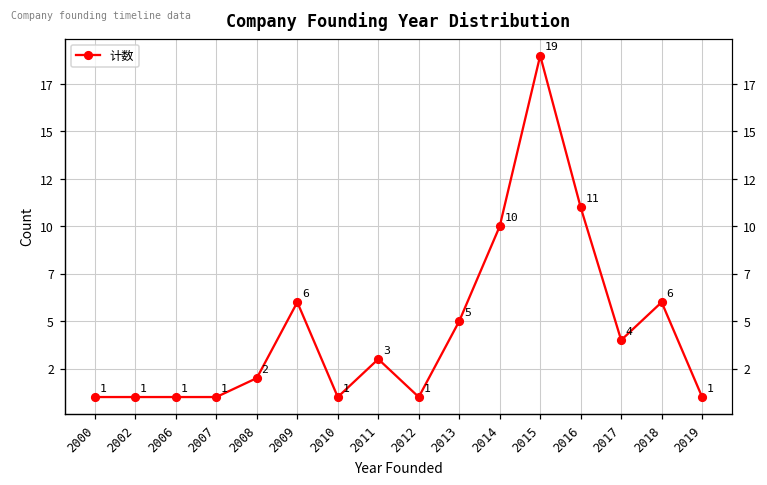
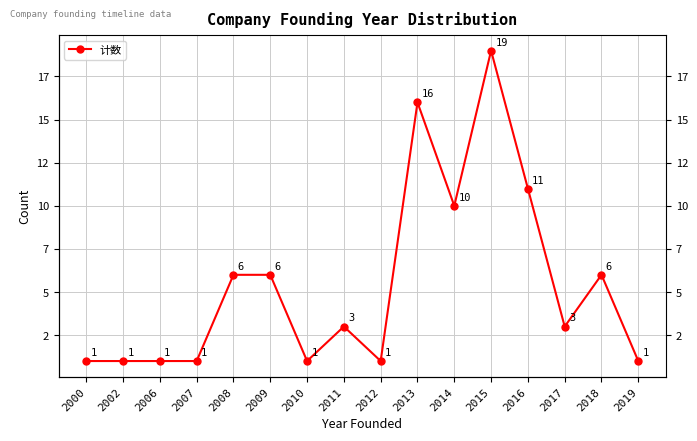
2008: 2 -> 6
2013: 5 -> 16
2017: 4 -> 3
